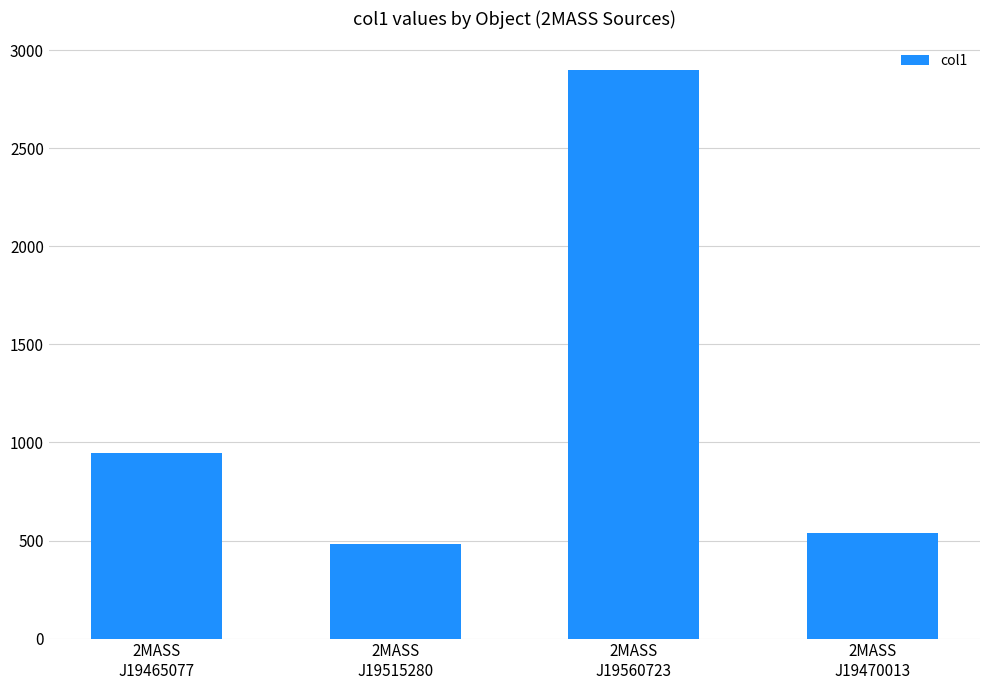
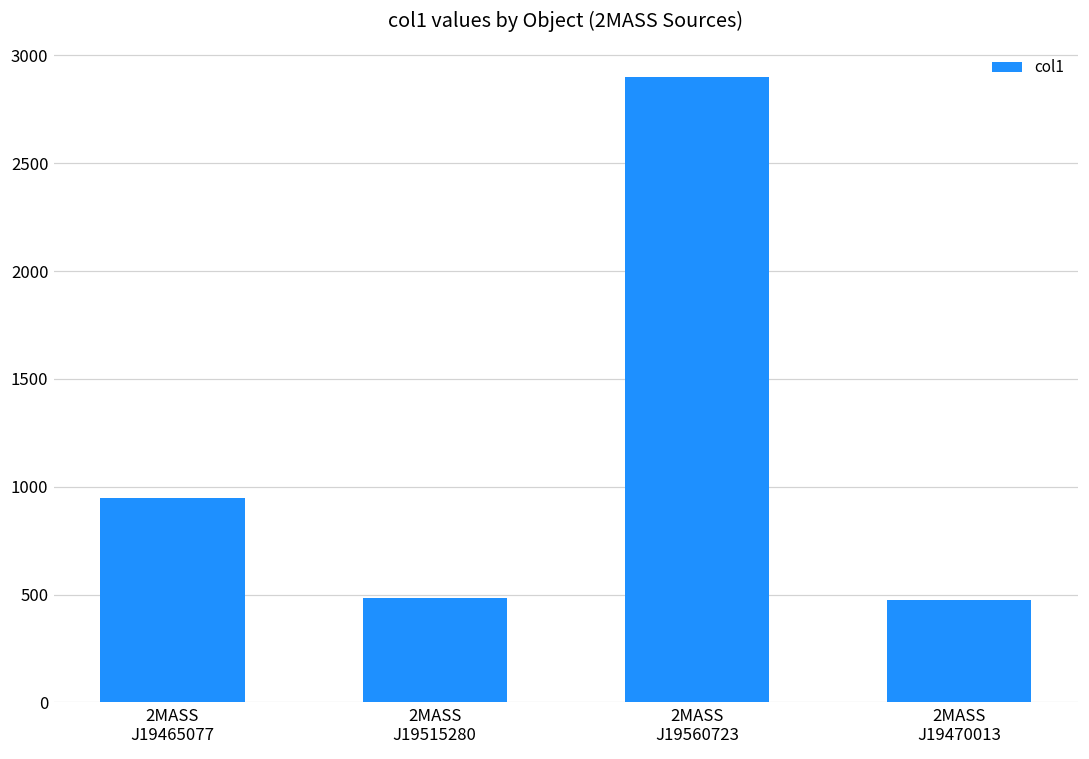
2MASS J19470013: 540 -> 470
